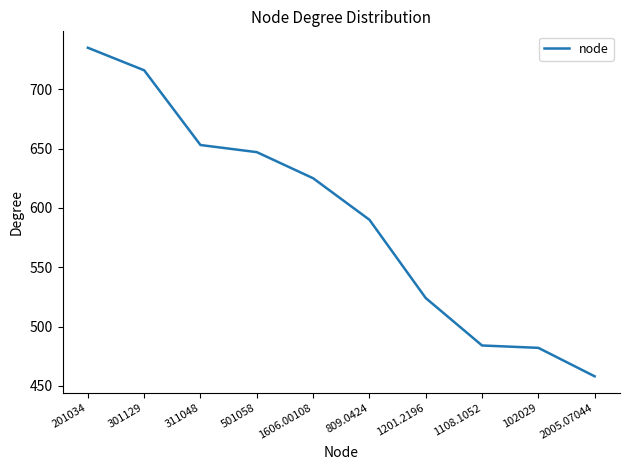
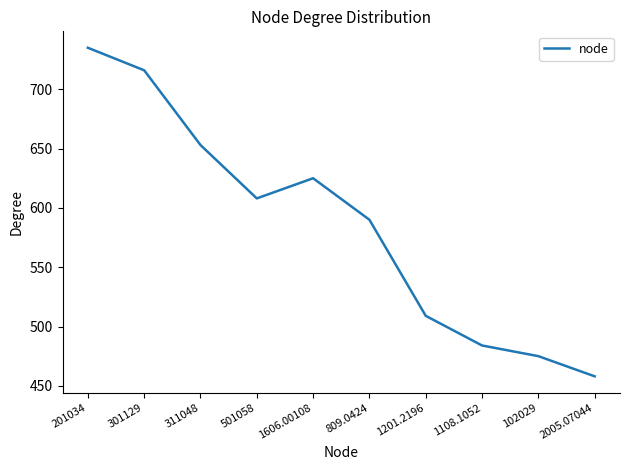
501058: 647 -> 608
1201.2196: 524 -> 509
102029: 482 -> 475
